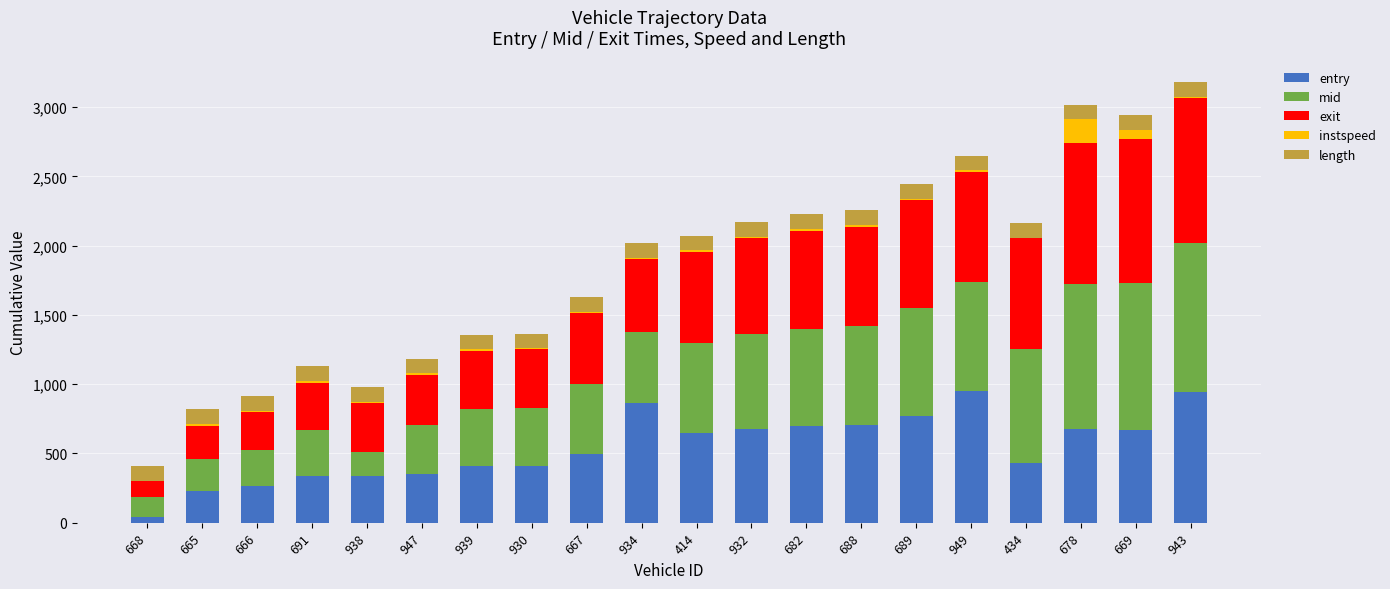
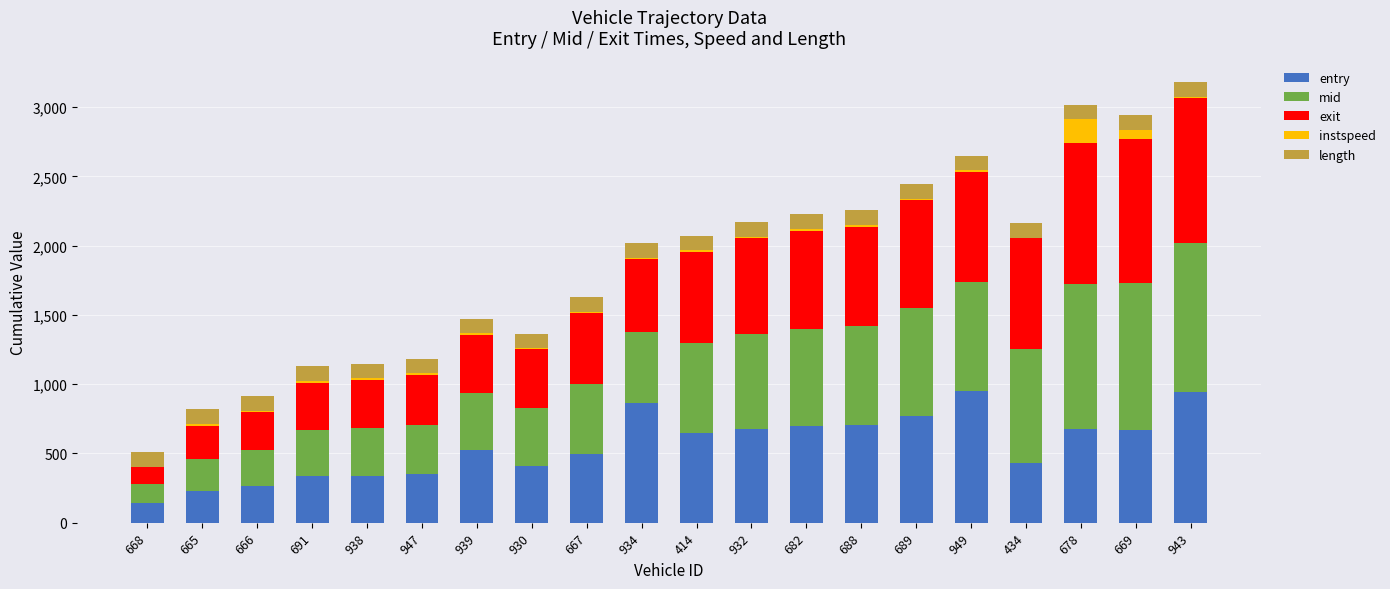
entry, 668: 40 -> 140
mid, 938: 170 -> 340
entry, 939: 410 -> 520
